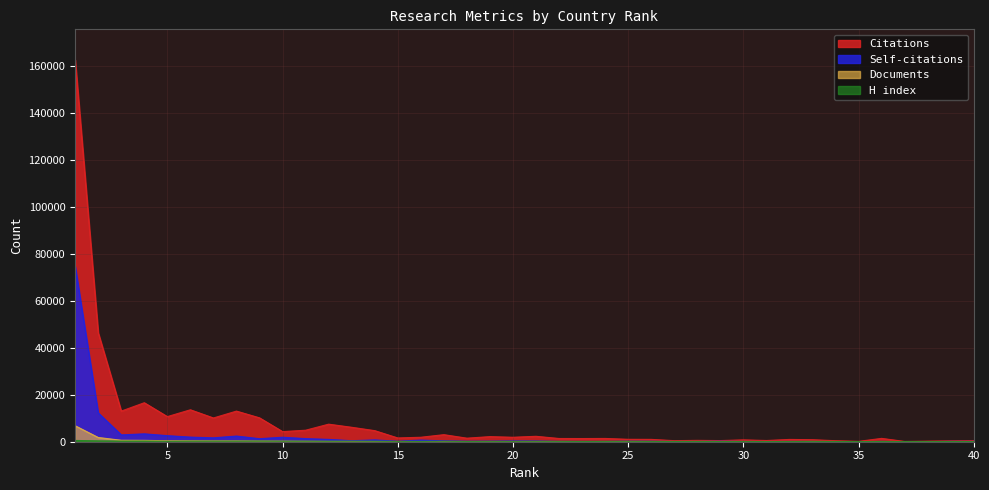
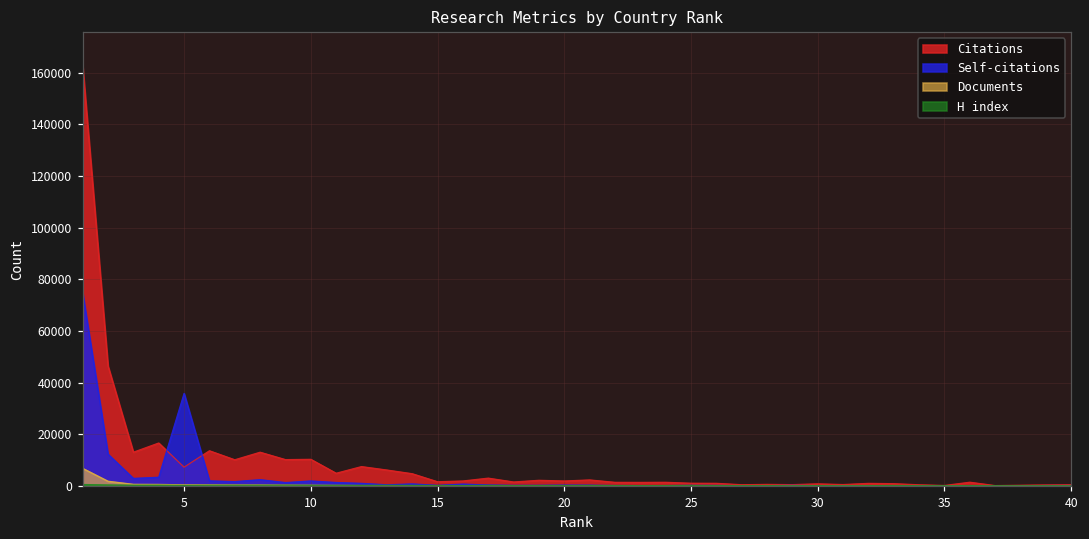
Citations, 5: 11000 -> 7000
Self-citations, 5: 3000 -> 36000
Citations, 10: 4000 -> 10000
